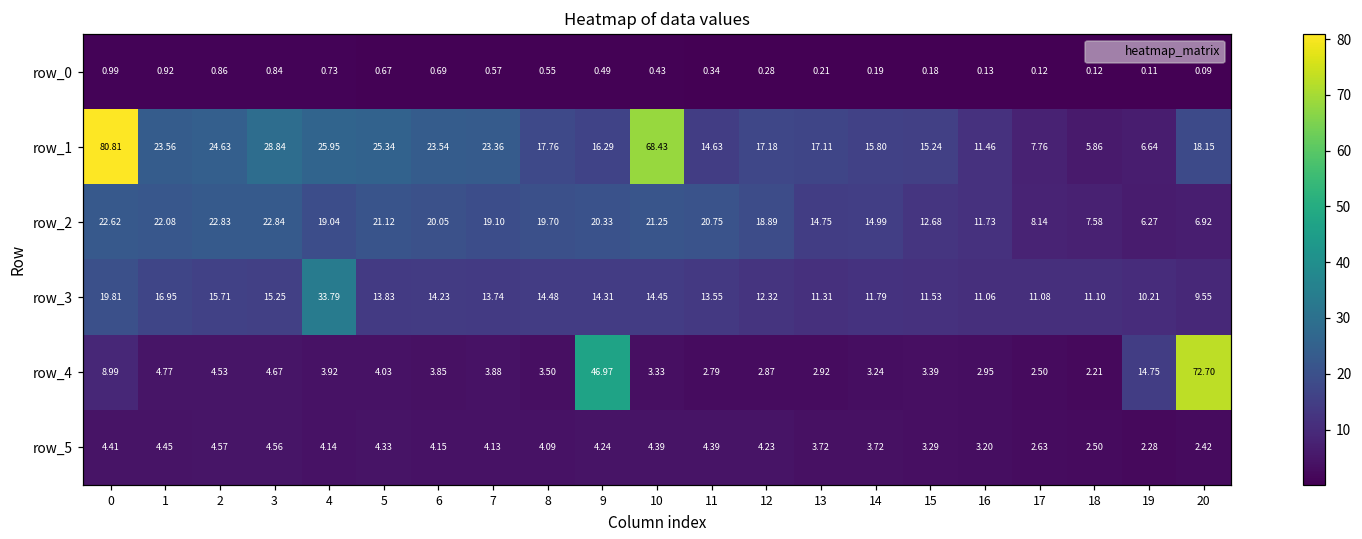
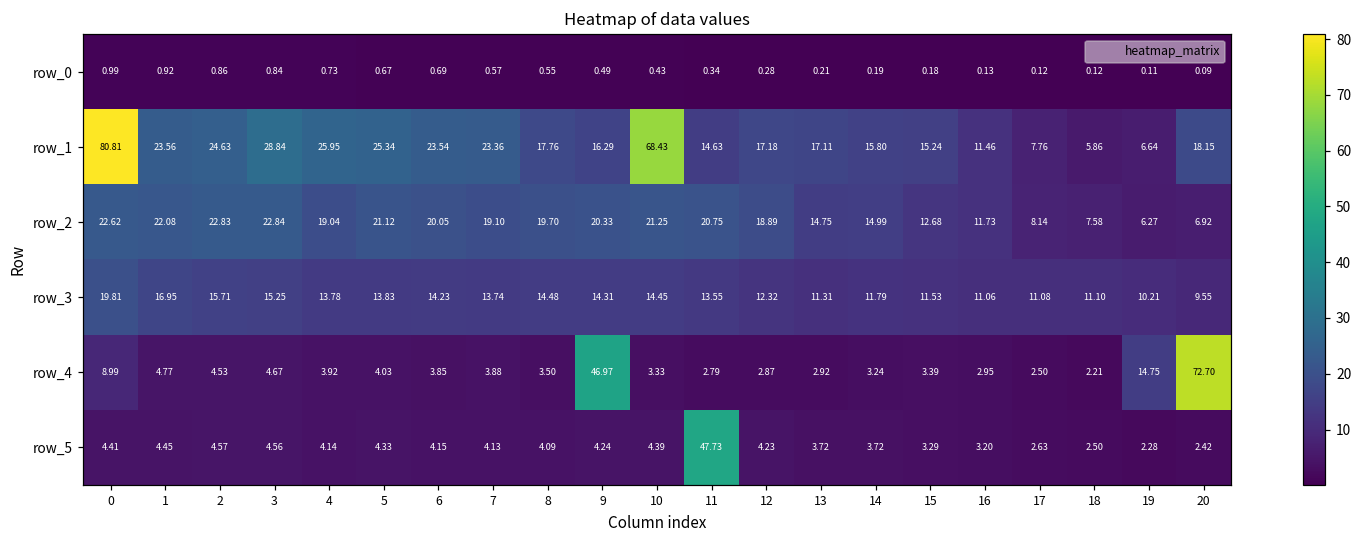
row_3, 4: 33.79 -> 13.78
row_5, 11: 4.39 -> 47.73
